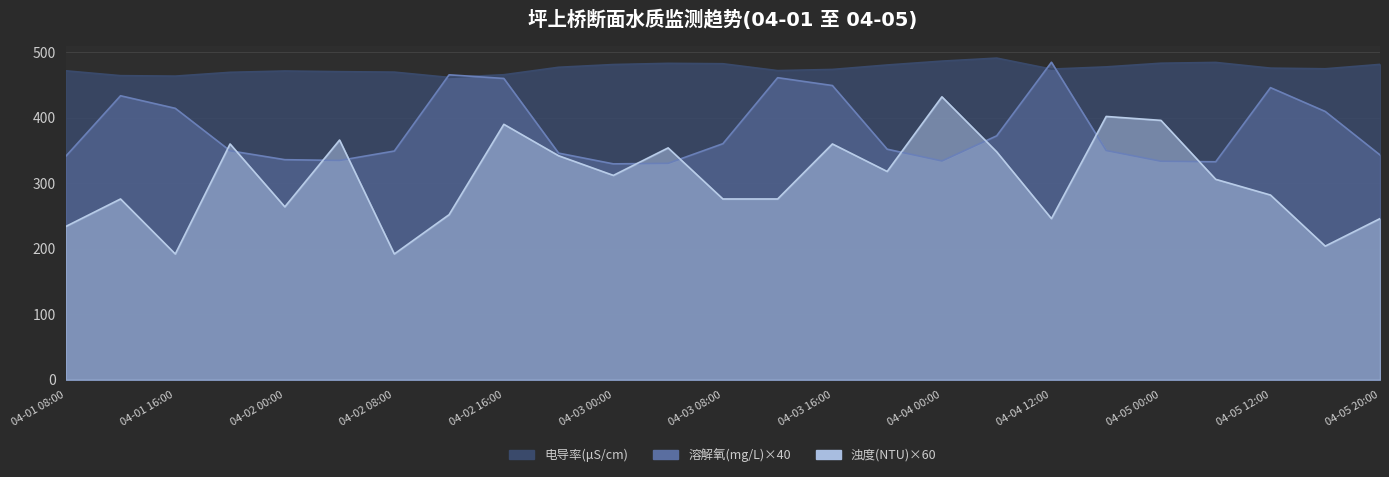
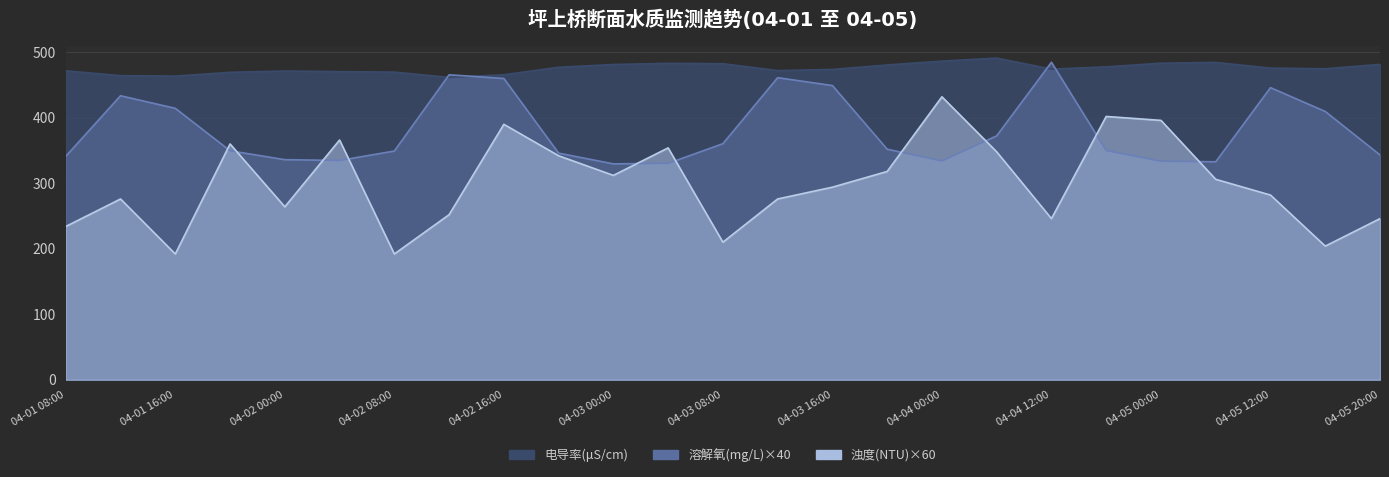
浊度(NTU)×60, 04-03 08:00: 280 -> 210
浊度(NTU)×60, 04-03 16:00: 360 -> 290
